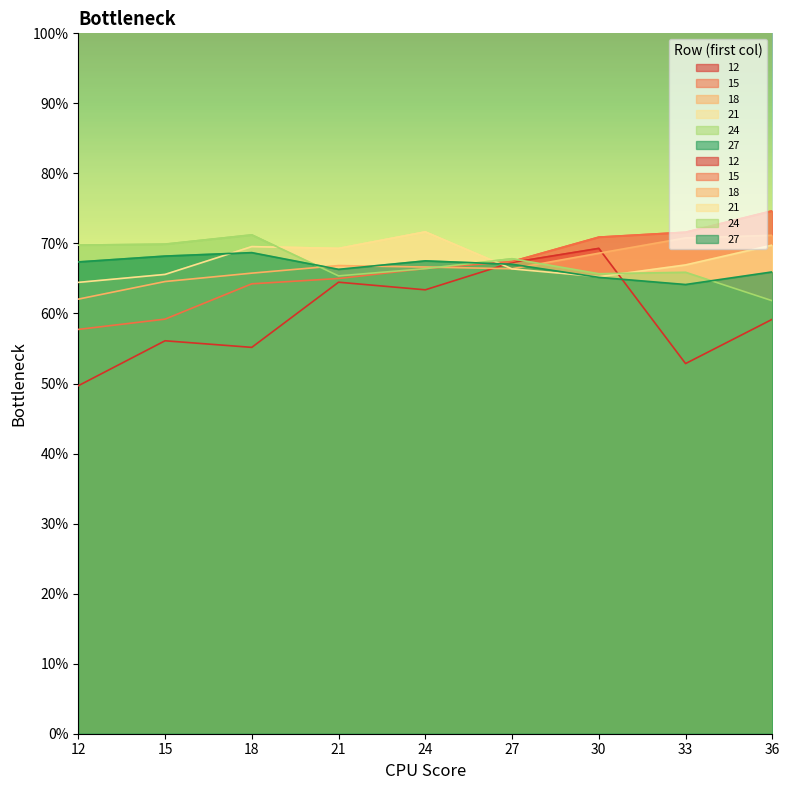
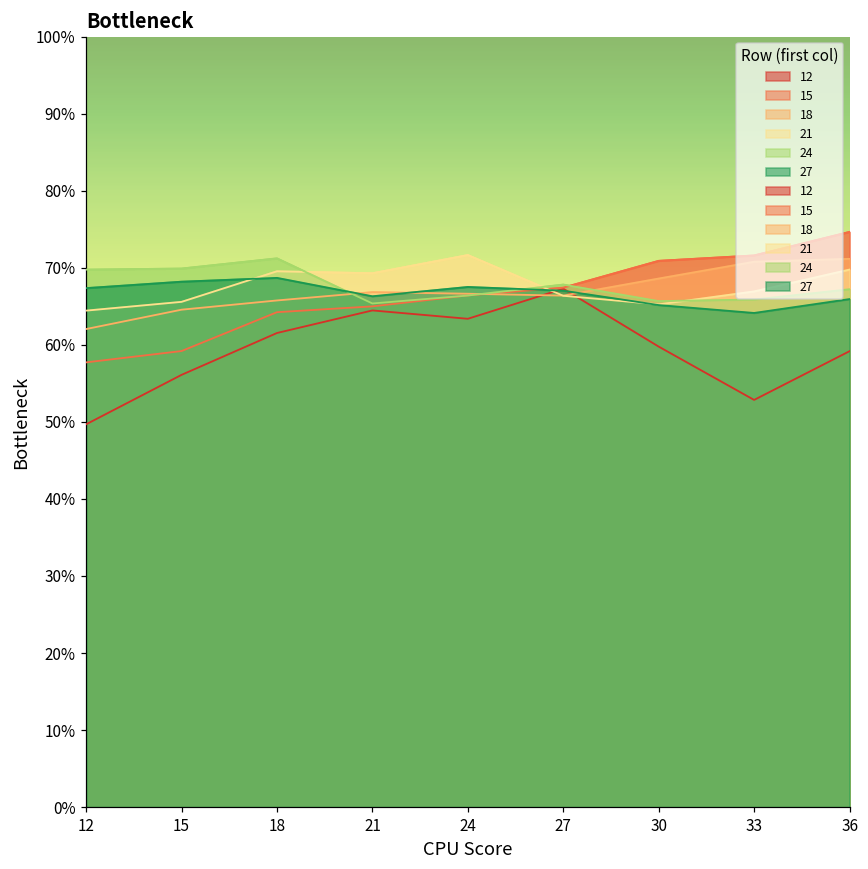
12, 18: 55% -> 62%
12, 30: 69% -> 60%
24, 36: 62% -> 67%
